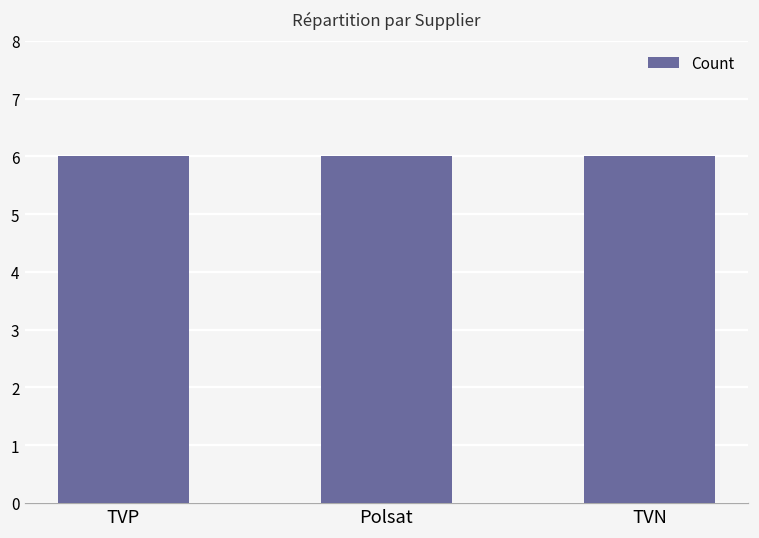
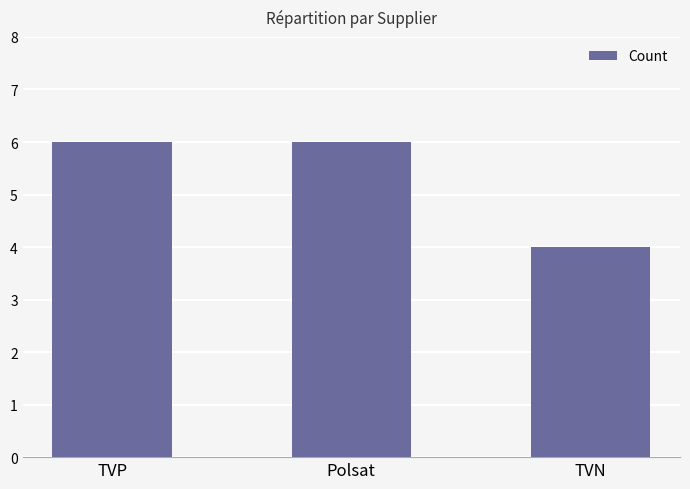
TVN: 6 -> 4
